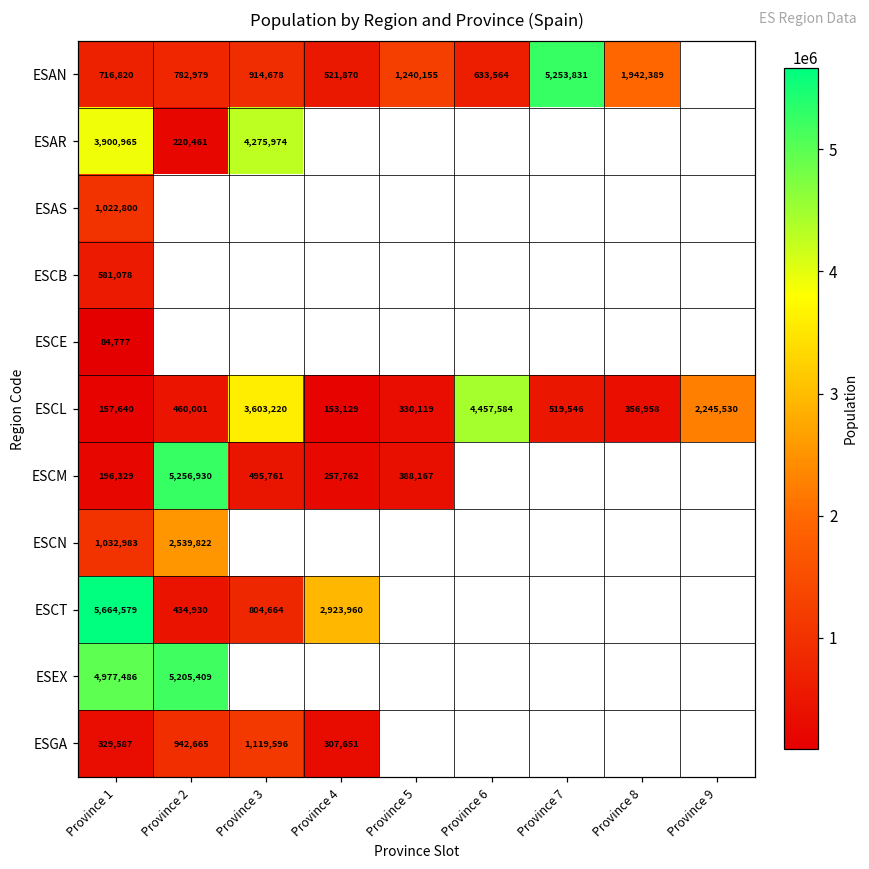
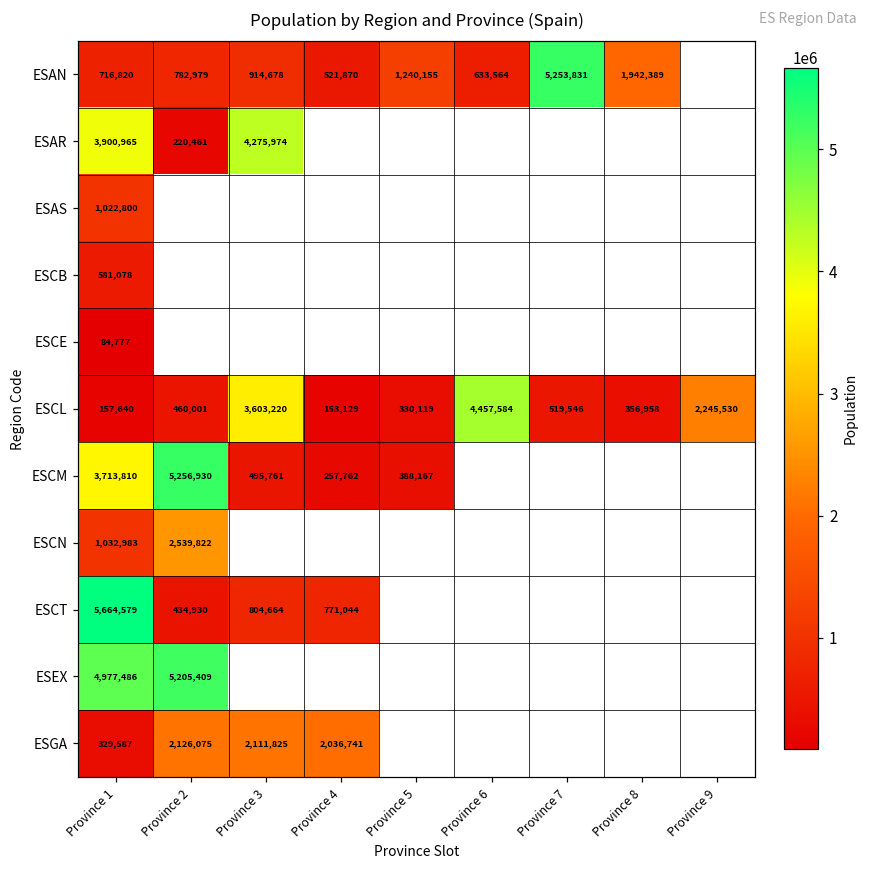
ESCM, Province 1: 196,329 -> 3,713,810
ESCT, Province 4: 2,923,960 -> 771,044
ESGA, Province 2: 942,665 -> 2,126,075
ESGA, Province 3: 1,119,596 -> 2,111,825
ESGA, Province 4: 307,651 -> 2,036,741
